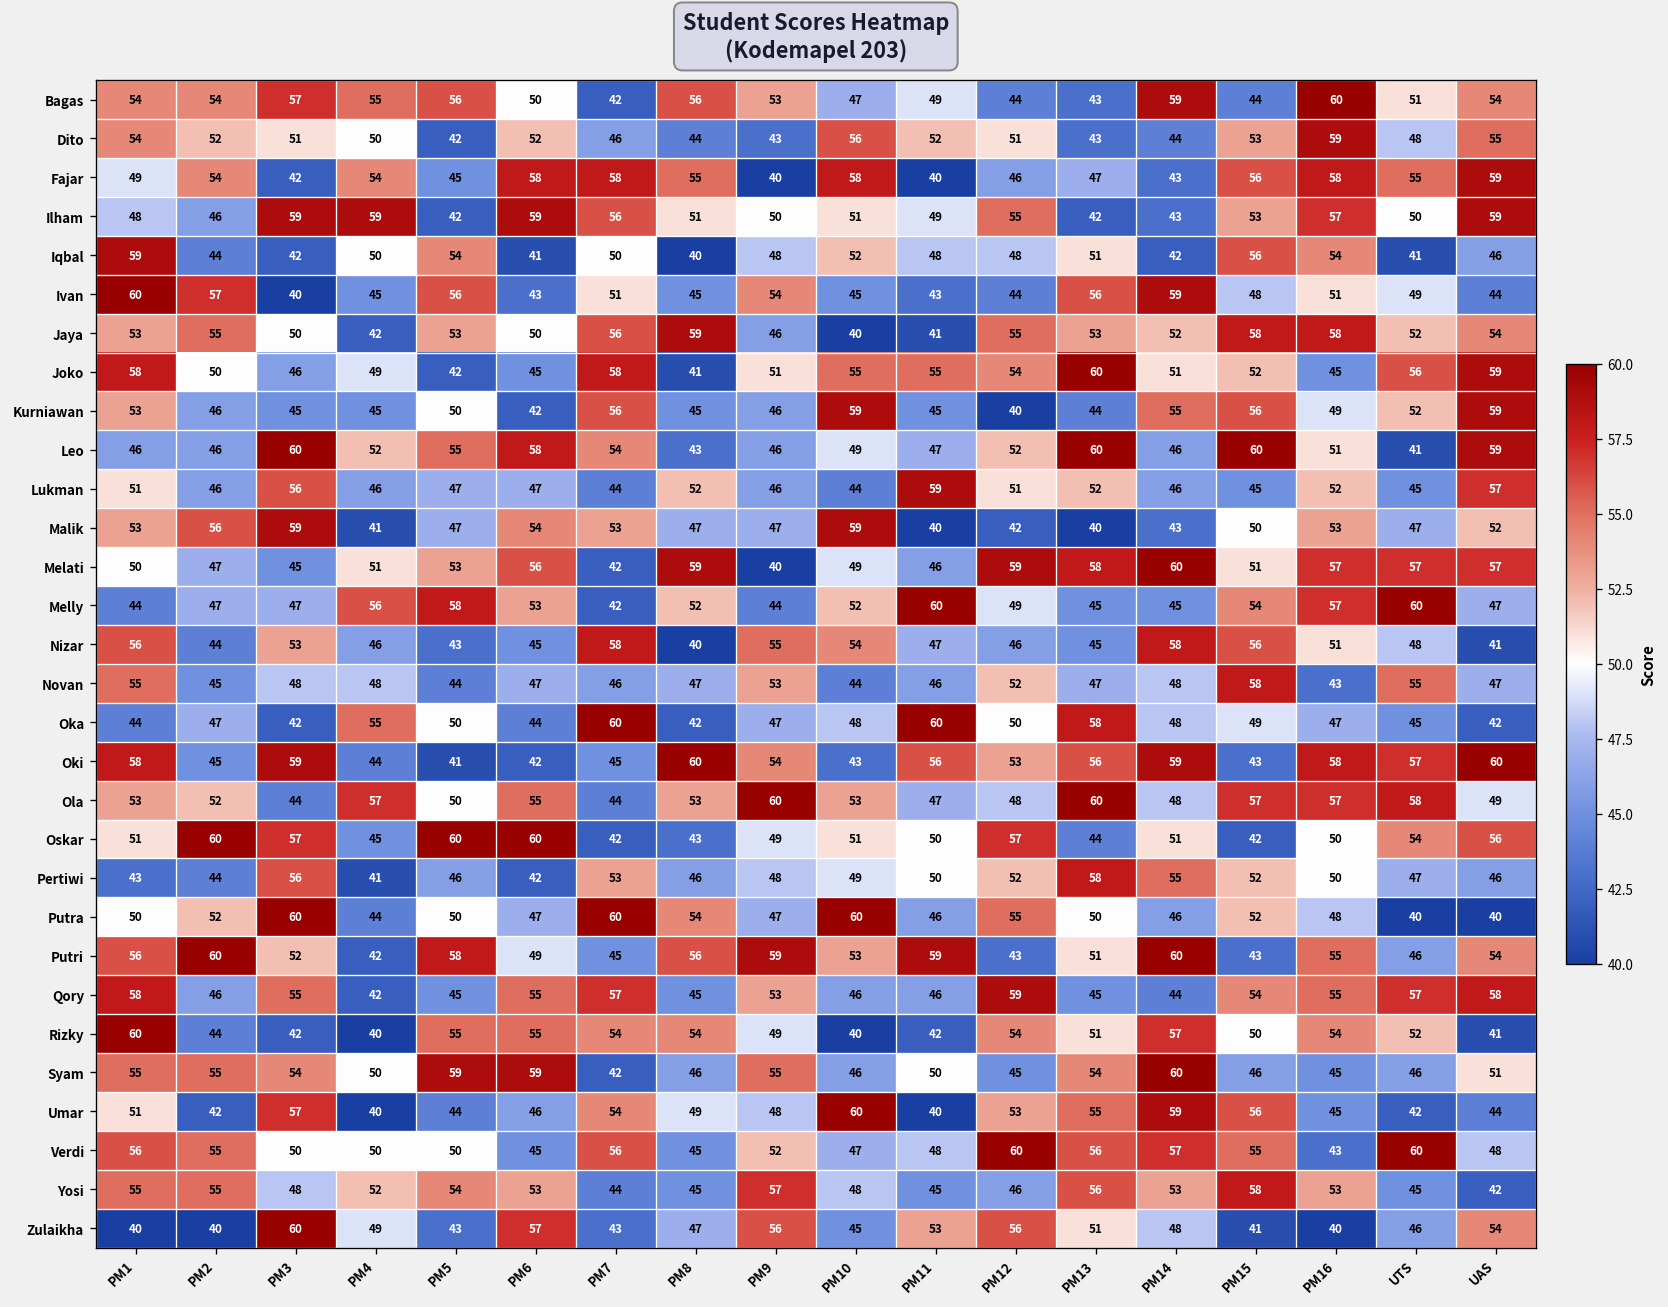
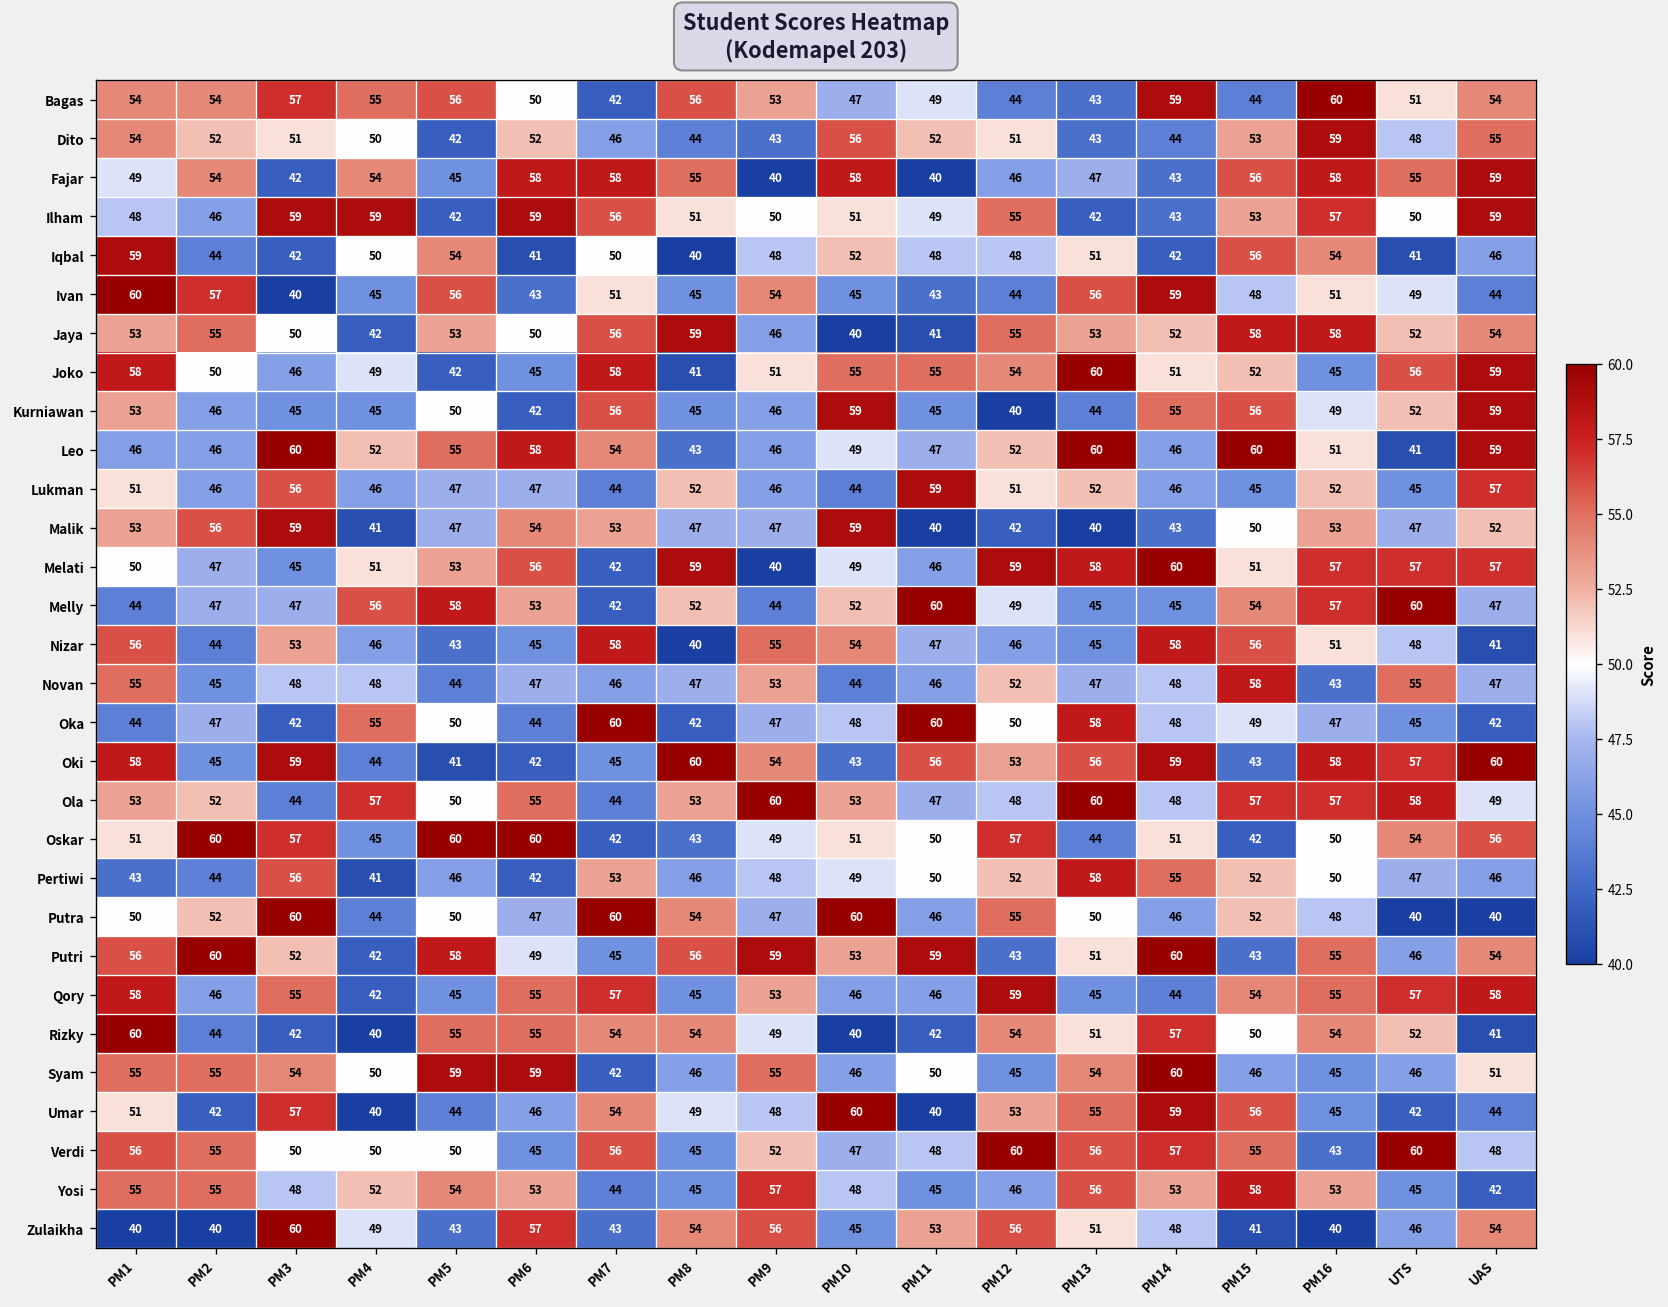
Zulaikha, PM8: 47 -> 54
